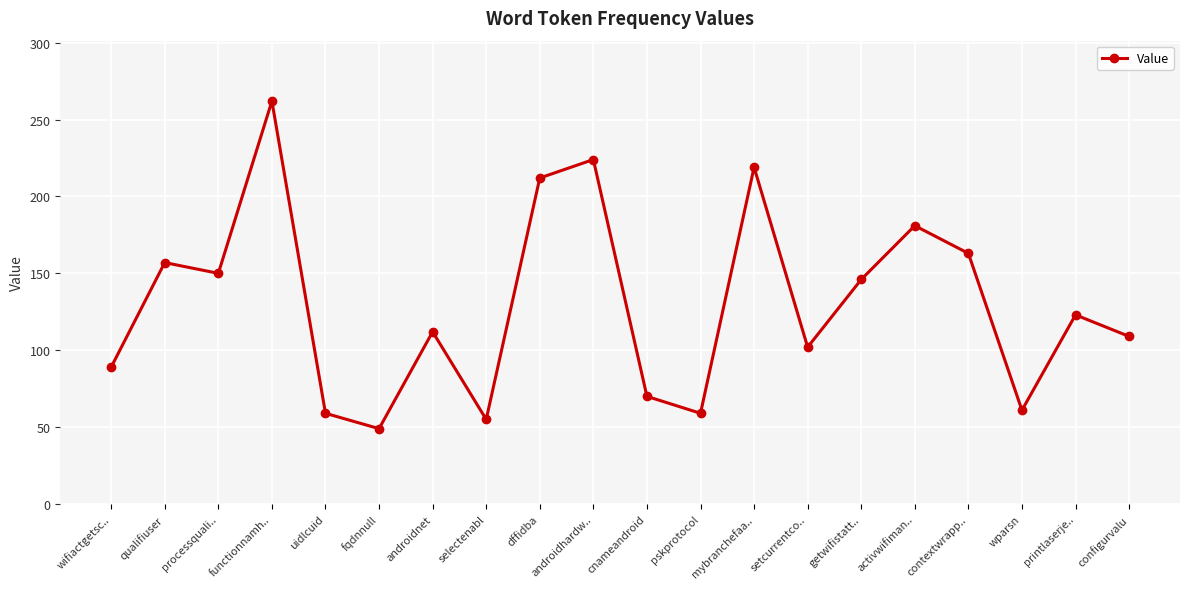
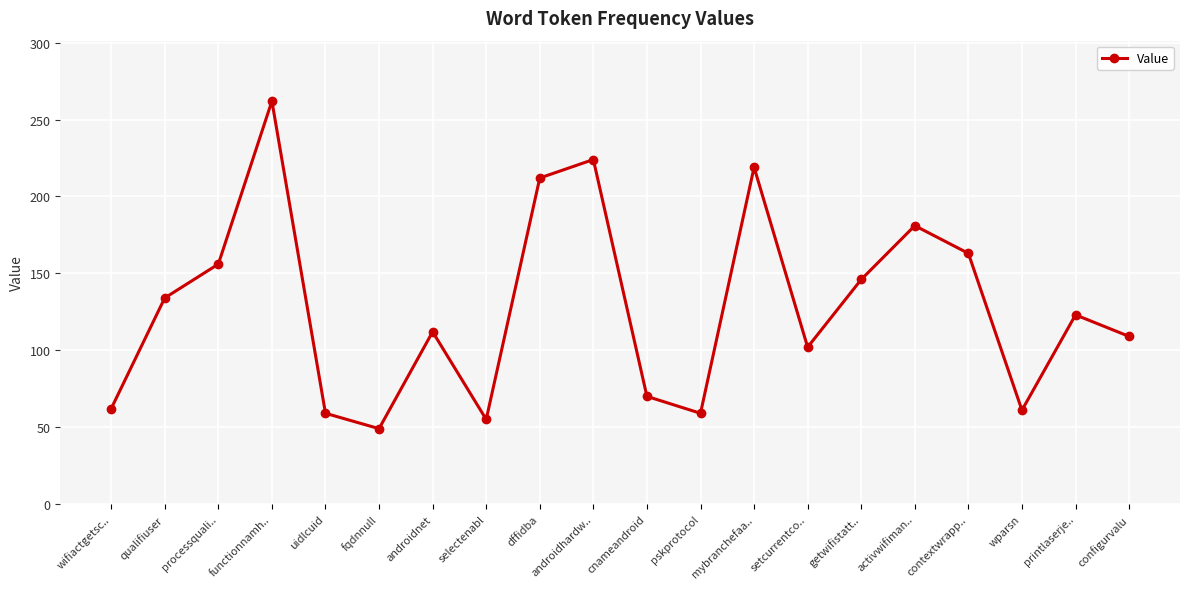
wifiactgetsc..: 89 -> 62
qualifiuser: 157 -> 134
processquali..: 150 -> 156
